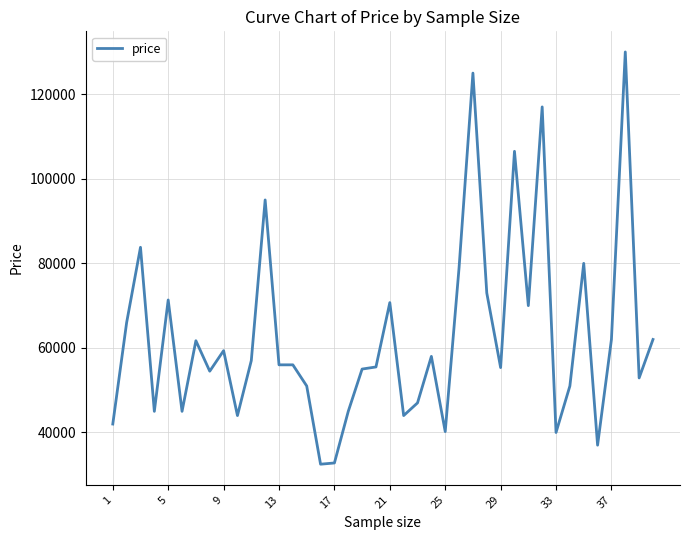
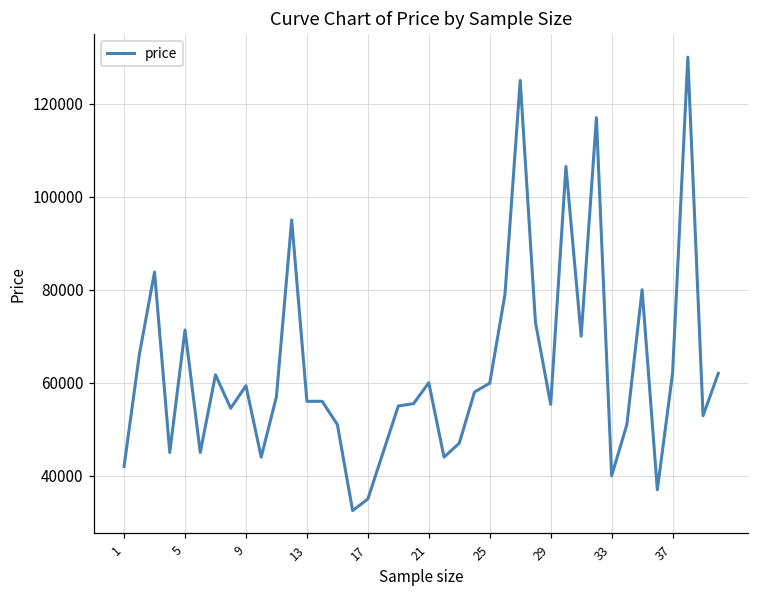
17: 33000 -> 35000
21: 71000 -> 60000
25: 40000 -> 60000
